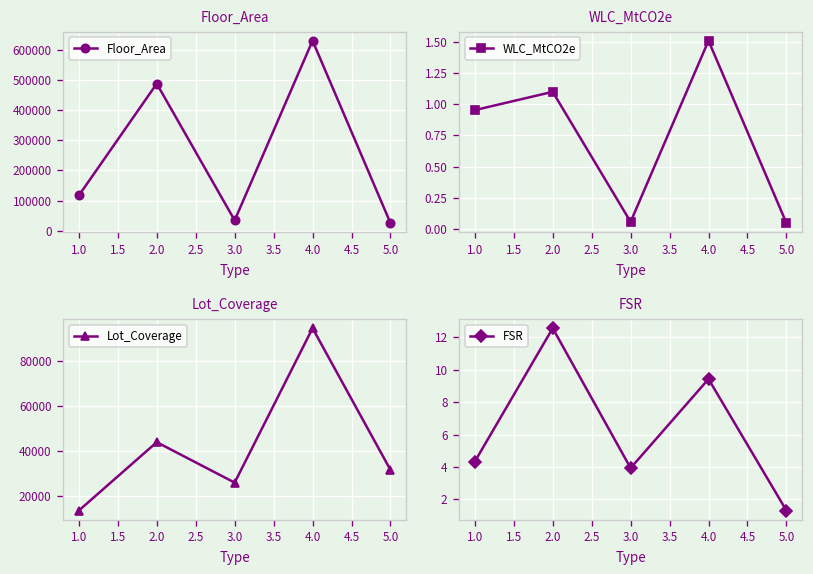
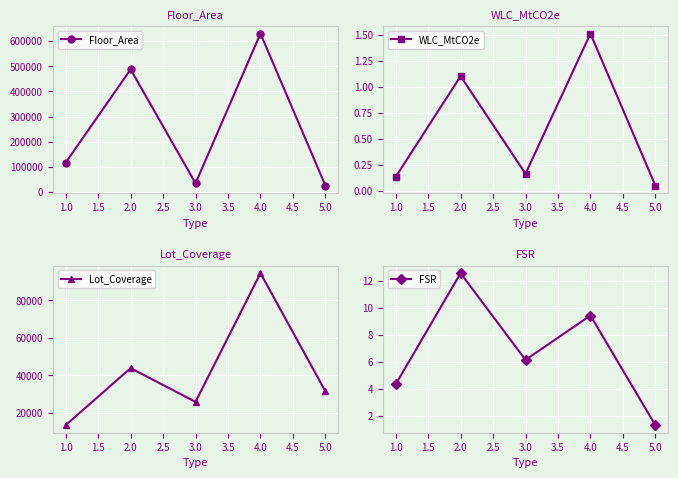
WLC_MtCO2e, 1.0: 0.95 -> 0.13
WLC_MtCO2e, 3.0: 0.06 -> 0.16
FSR, 3.0: 3.9 -> 6.1
